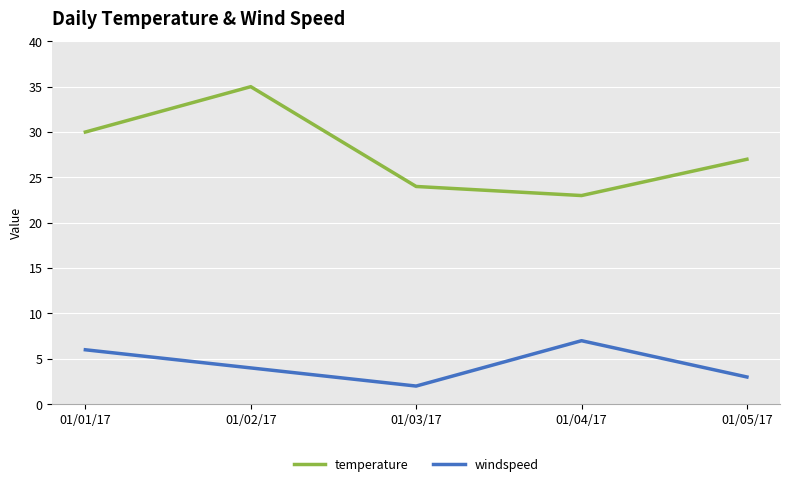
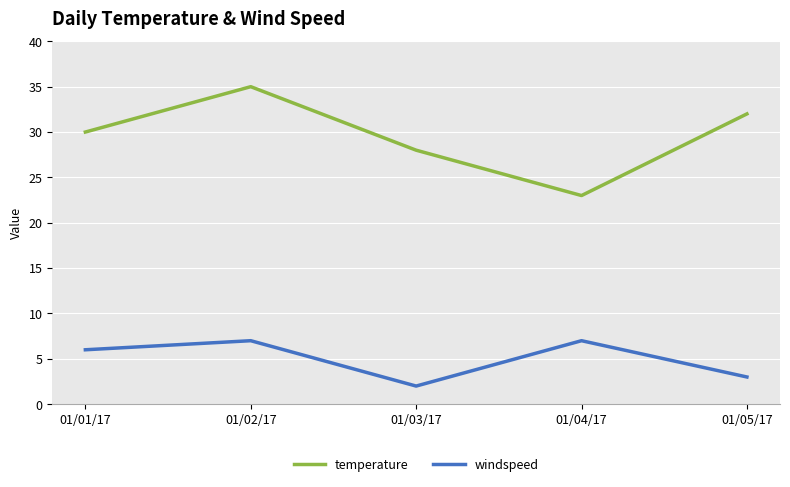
windspeed, 01/02/17: 4 -> 7
temperature, 01/03/17: 24 -> 28
temperature, 01/05/17: 27 -> 32
